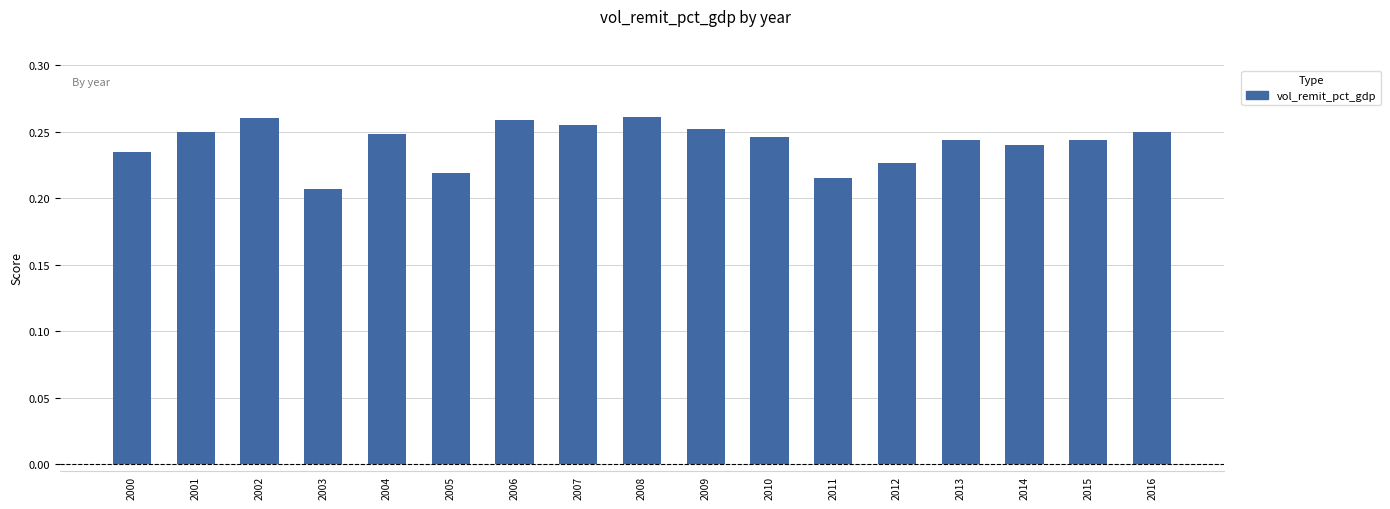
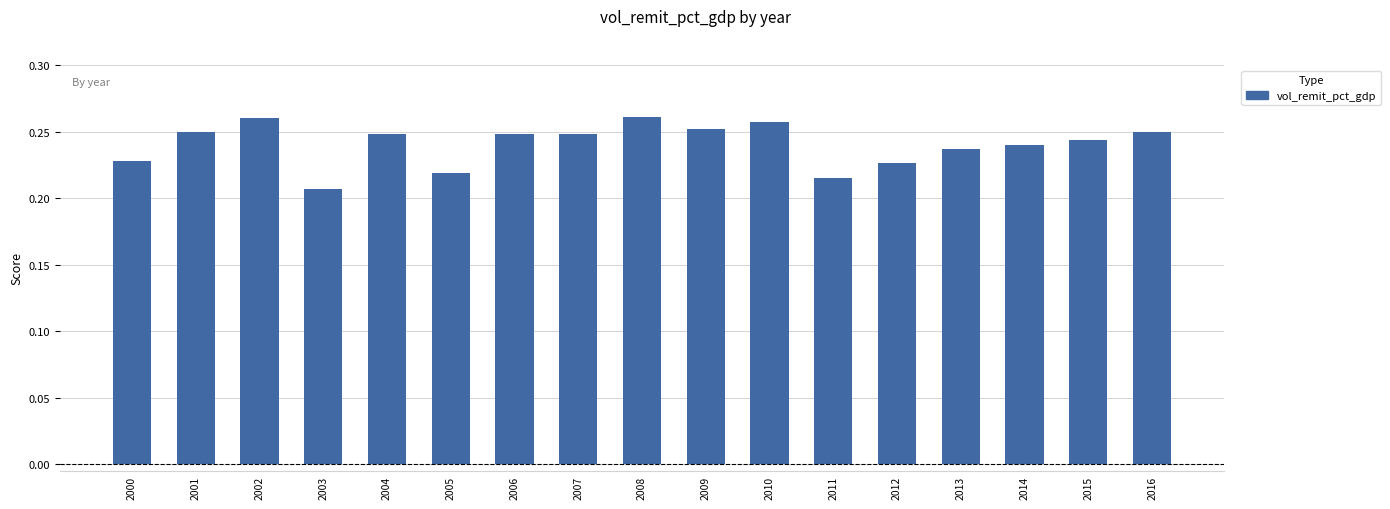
2000: 0.235 -> 0.228
2006: 0.259 -> 0.248
2007: 0.255 -> 0.248
2010: 0.246 -> 0.257
2013: 0.244 -> 0.237
